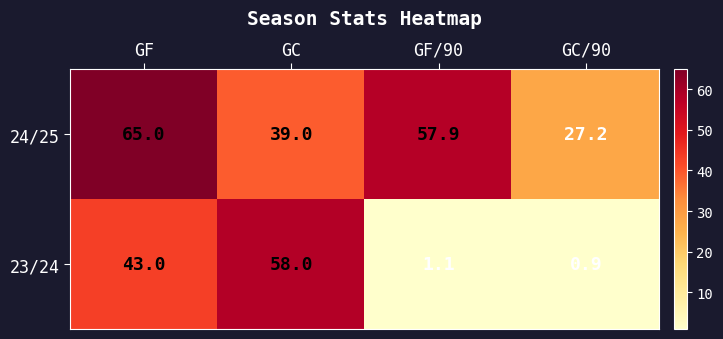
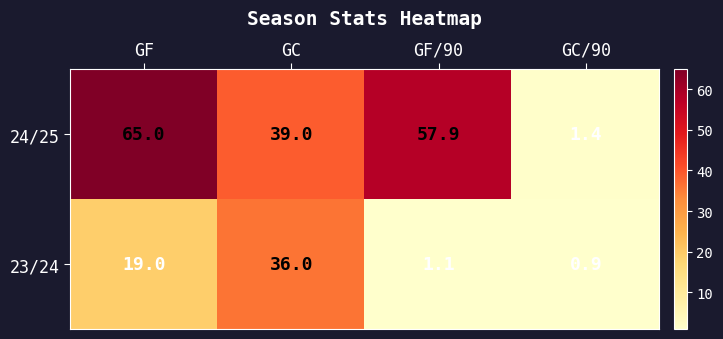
24/25, GC/90: 27.2 -> 1.4
23/24, GF: 43.0 -> 19.0
23/24, GC: 58.0 -> 36.0
